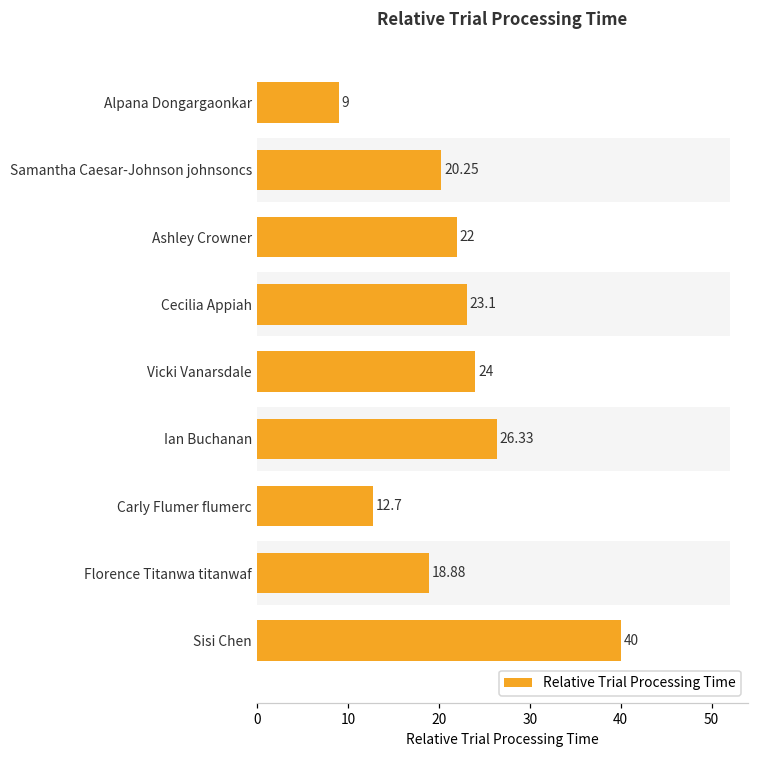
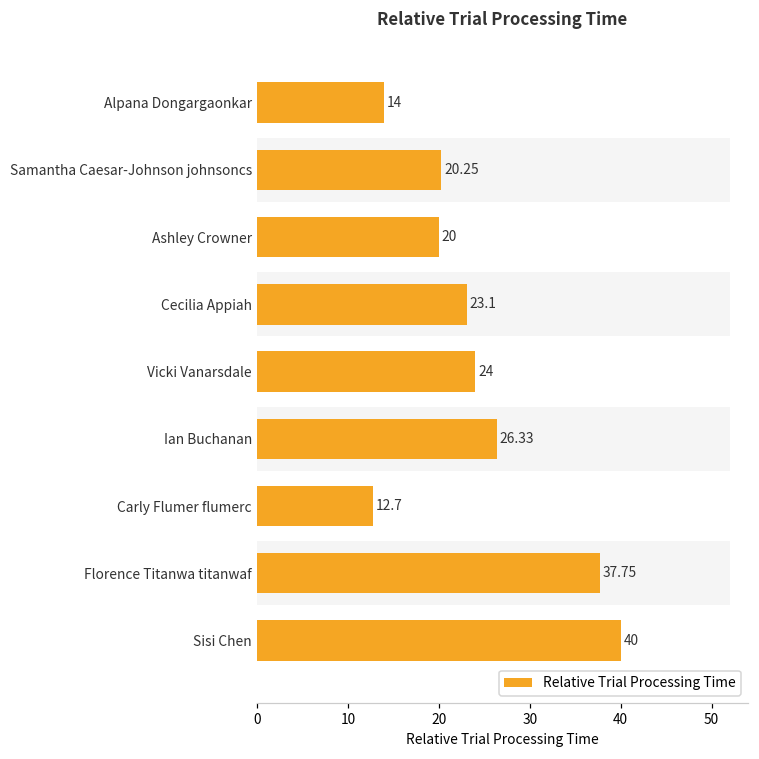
Relative Trial Processing Time, Alpana Dongargaonkar: 9 -> 14
Relative Trial Processing Time, Ashley Crowner: 22 -> 20
Relative Trial Processing Time, Florence Titanwa titanwaf: 18.88 -> 37.75
